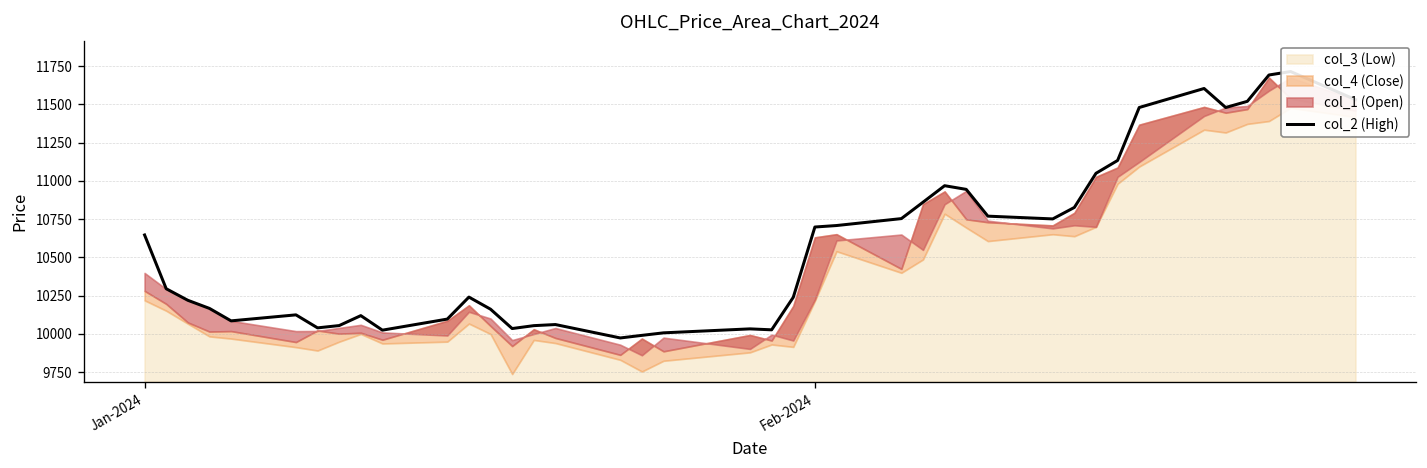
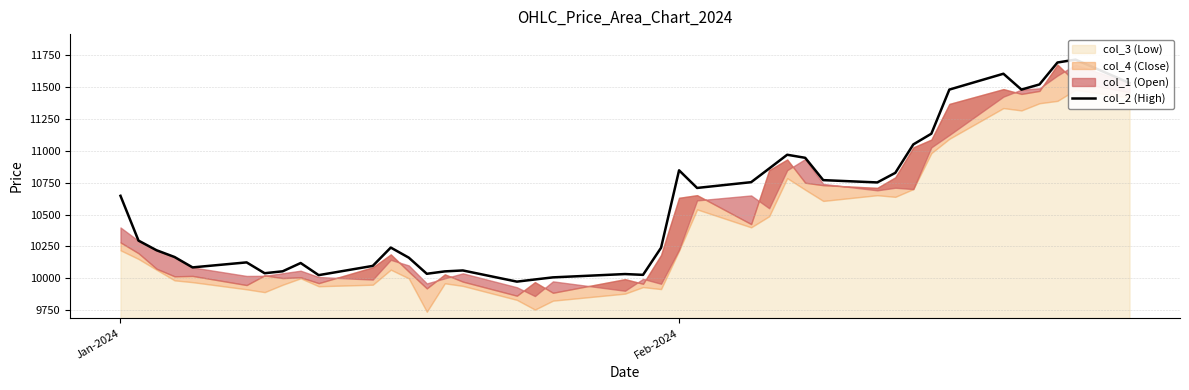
col_2 (High), Feb-2024: 10700 -> 10850
